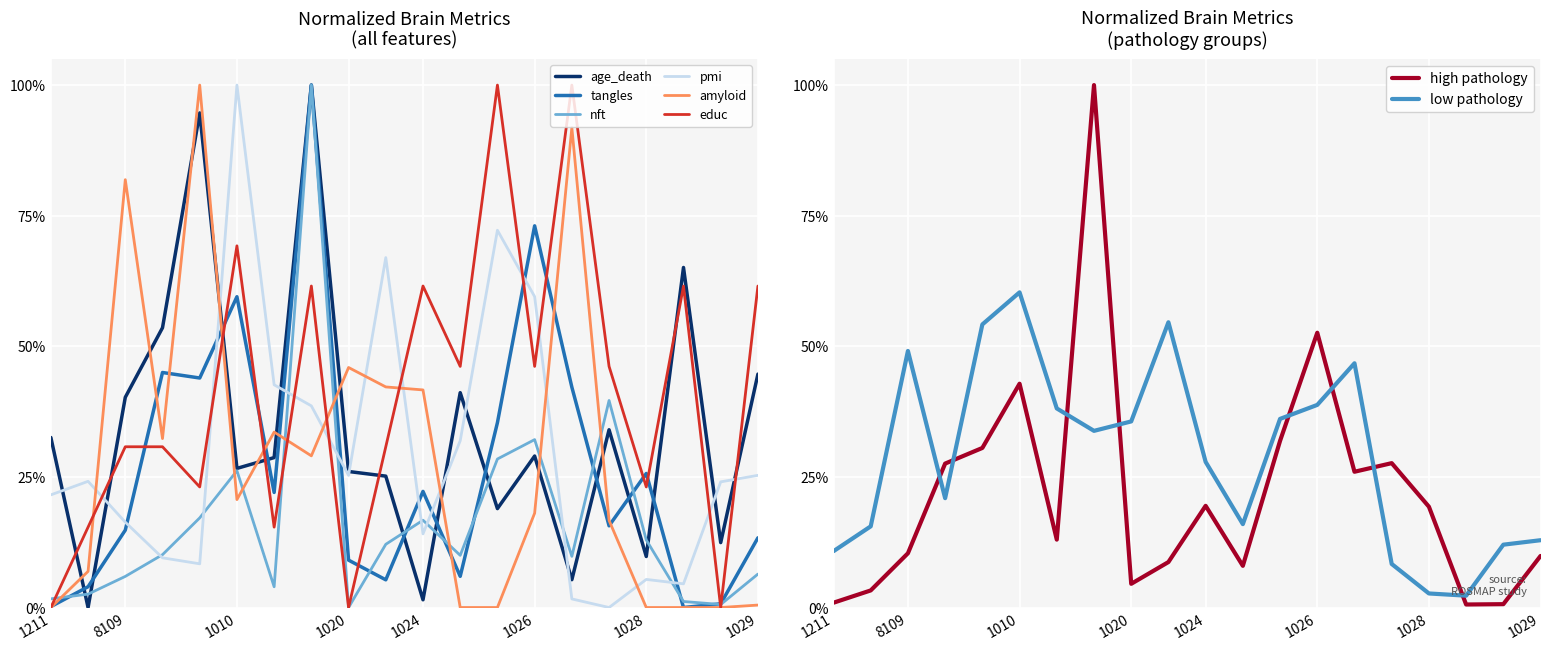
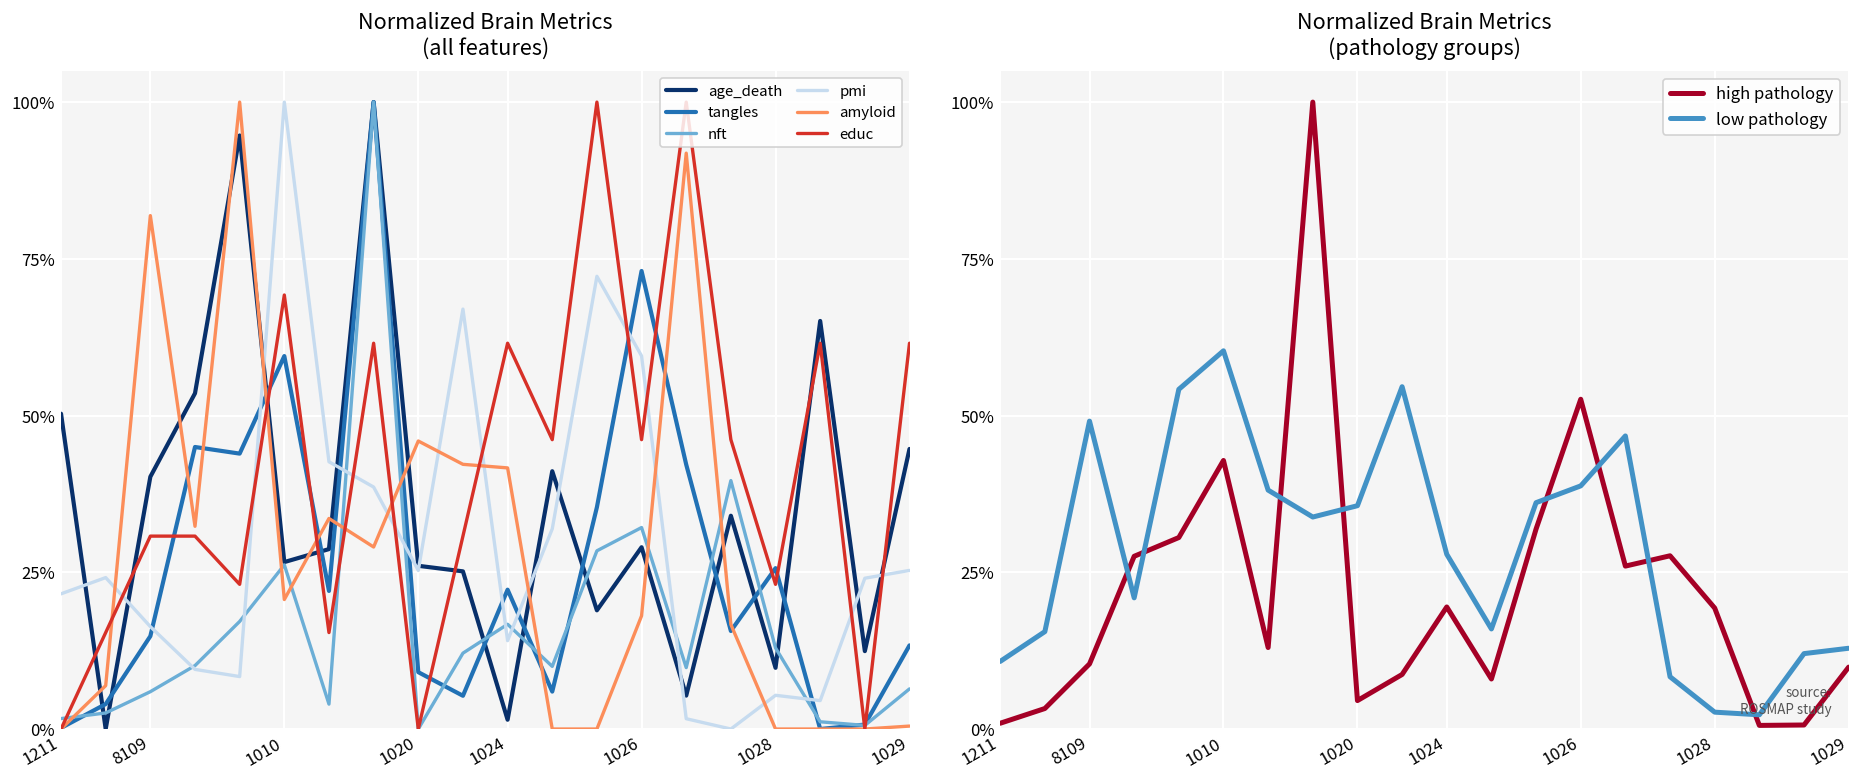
Normalized Brain Metrics (all features), age_death, 1211: 33% -> 50%
